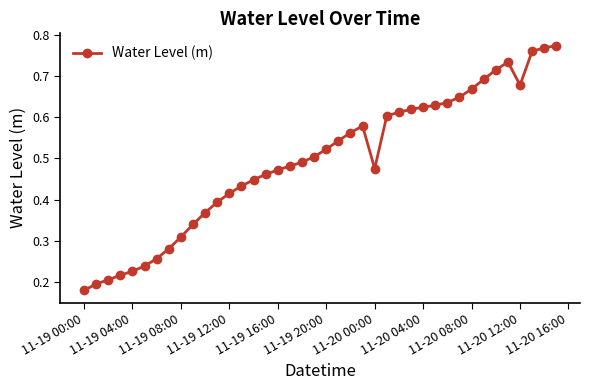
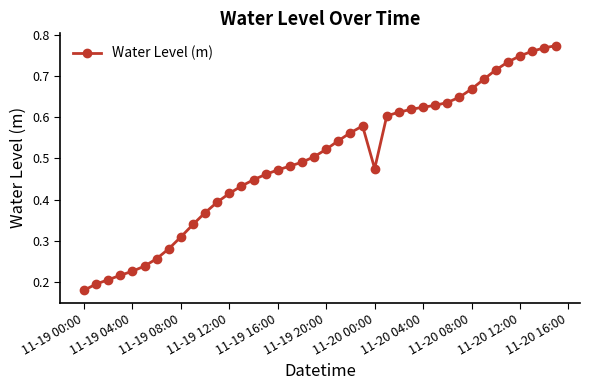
11-20 12:00: 0.68 -> 0.75
